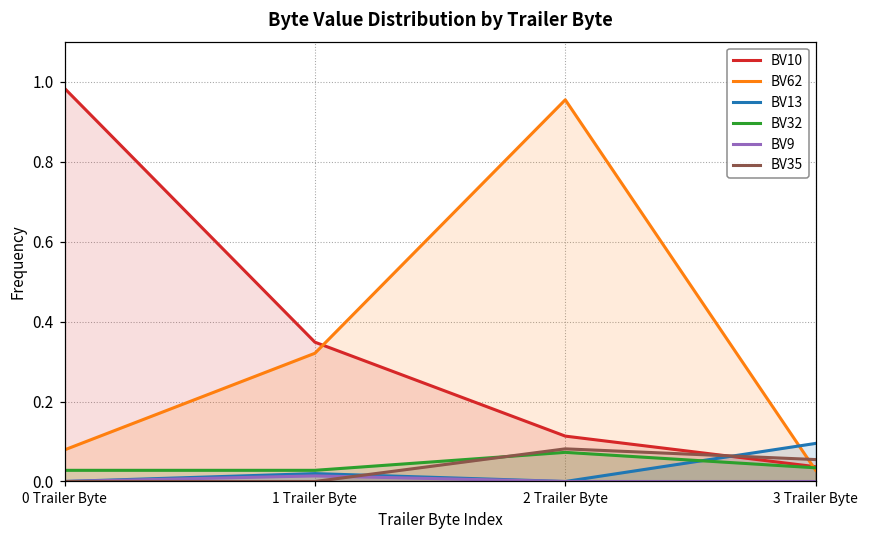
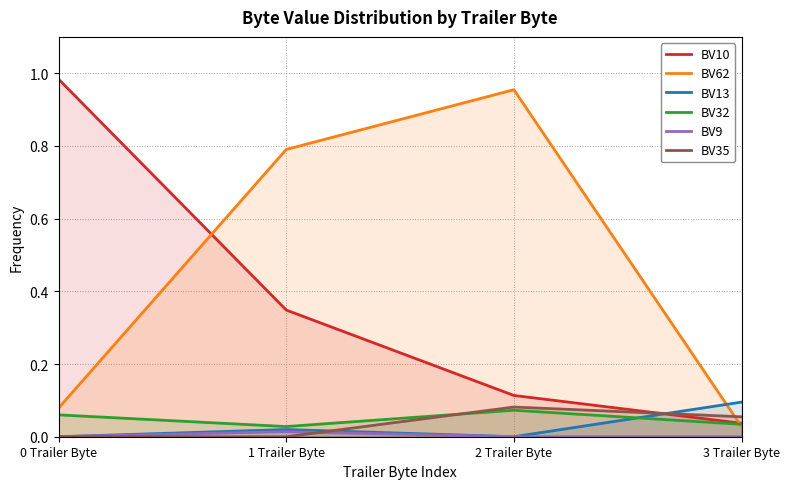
BV32, 0 Trailer Byte: 0.03 -> 0.06
BV62, 1 Trailer Byte: 0.32 -> 0.79
